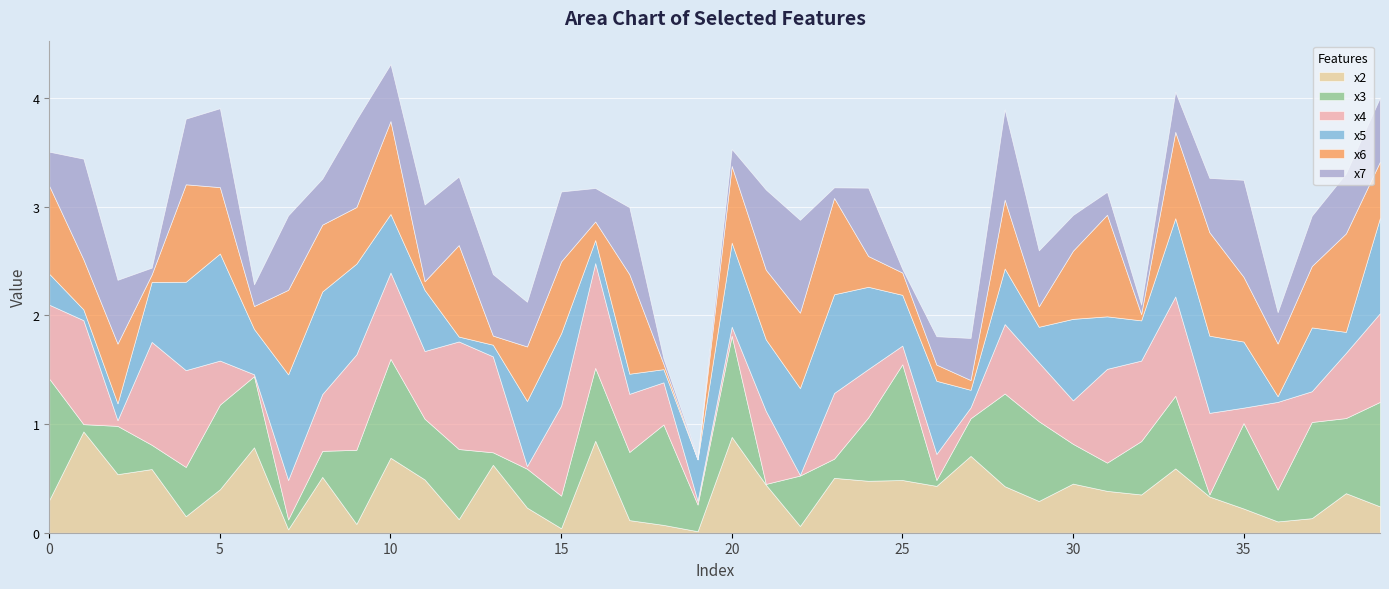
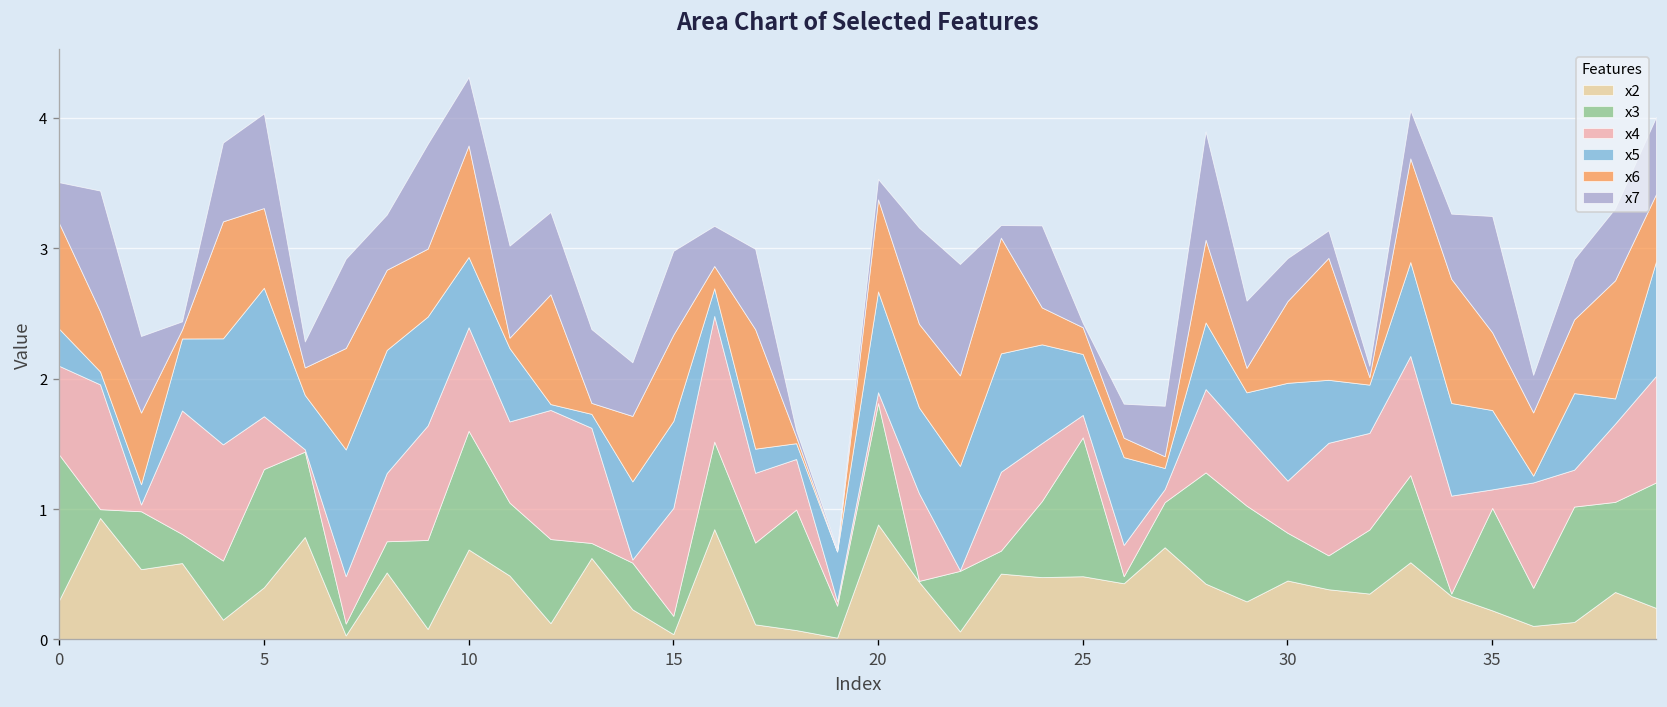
x3, 5: 0.78 -> 0.91
x3, 15: 0.30 -> 0.14
